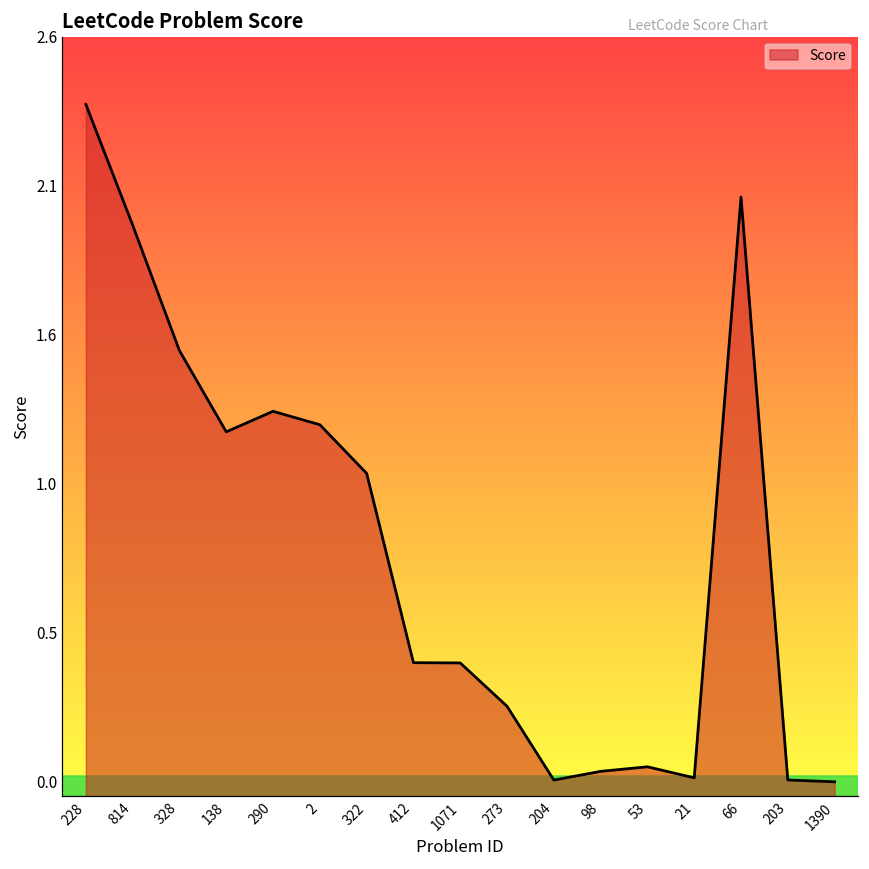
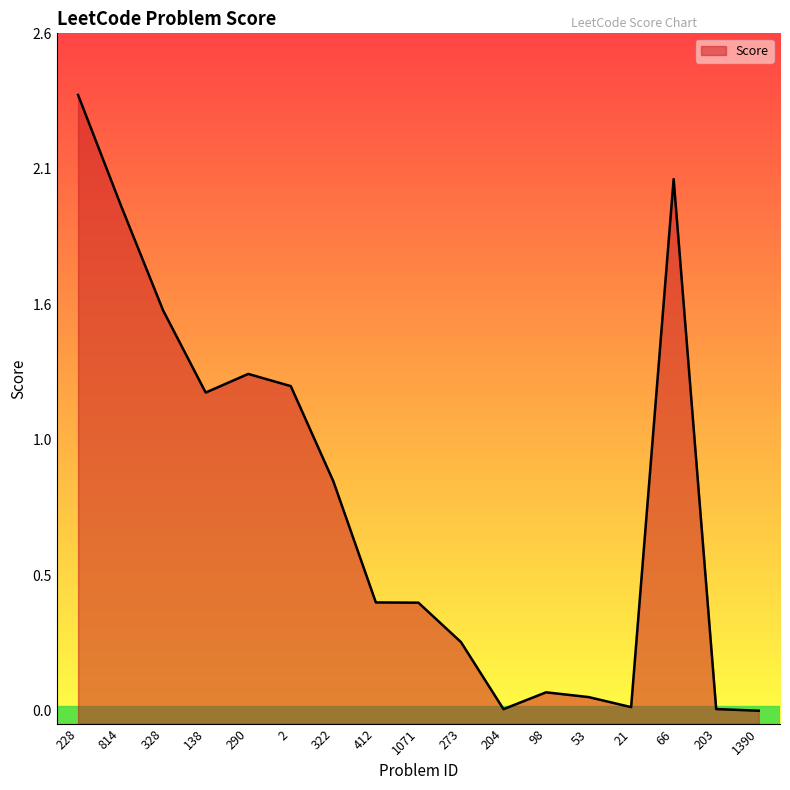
328: 1.51 -> 1.55
322: 1.08 -> 0.89
98: 0.04 -> 0.07
